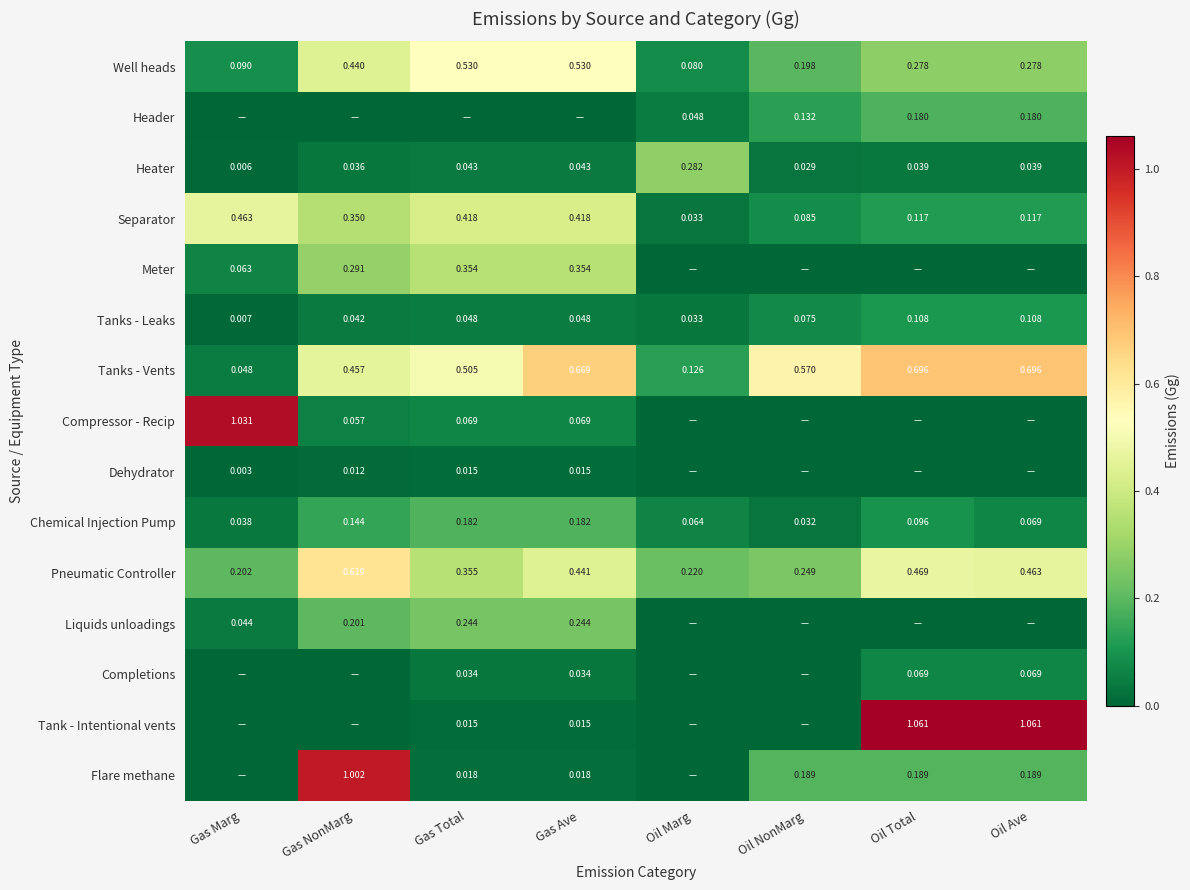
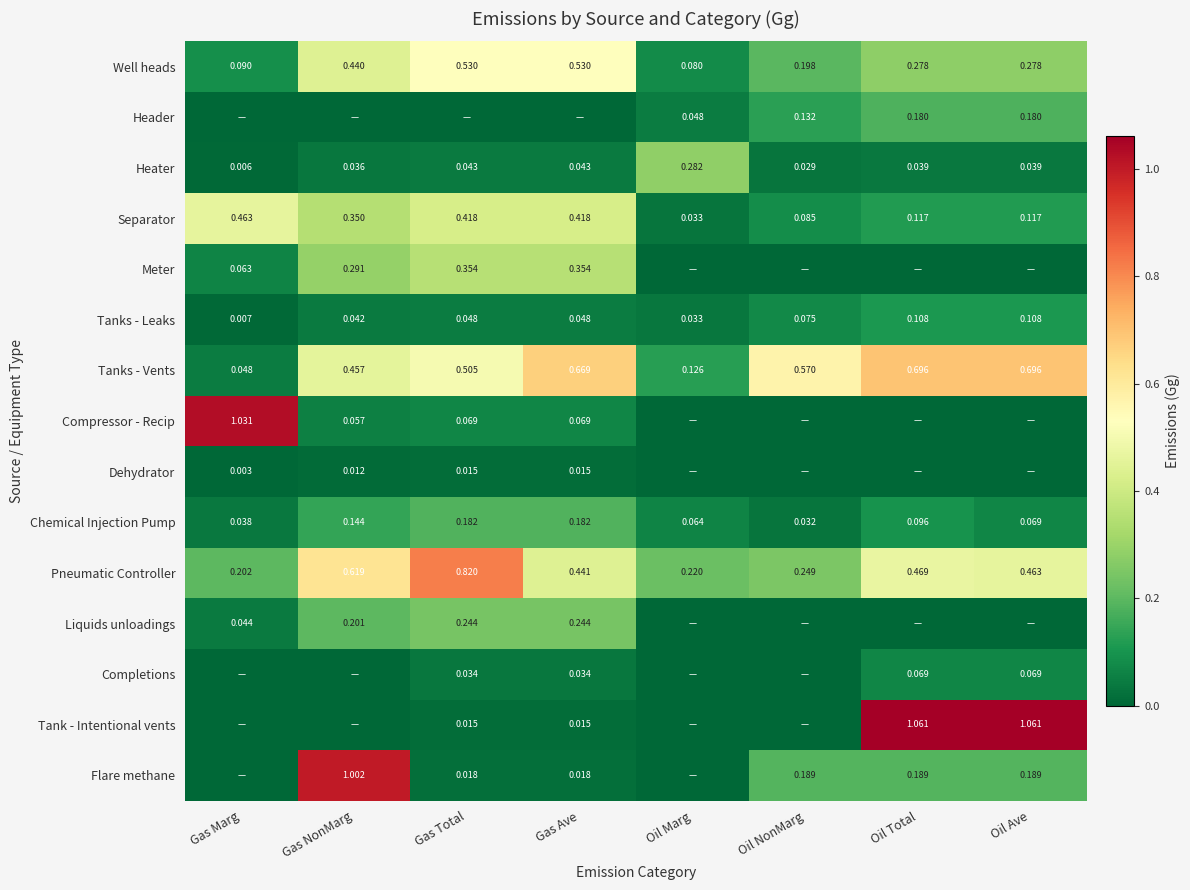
Pneumatic Controller, Gas Total: 0.355 -> 0.820
